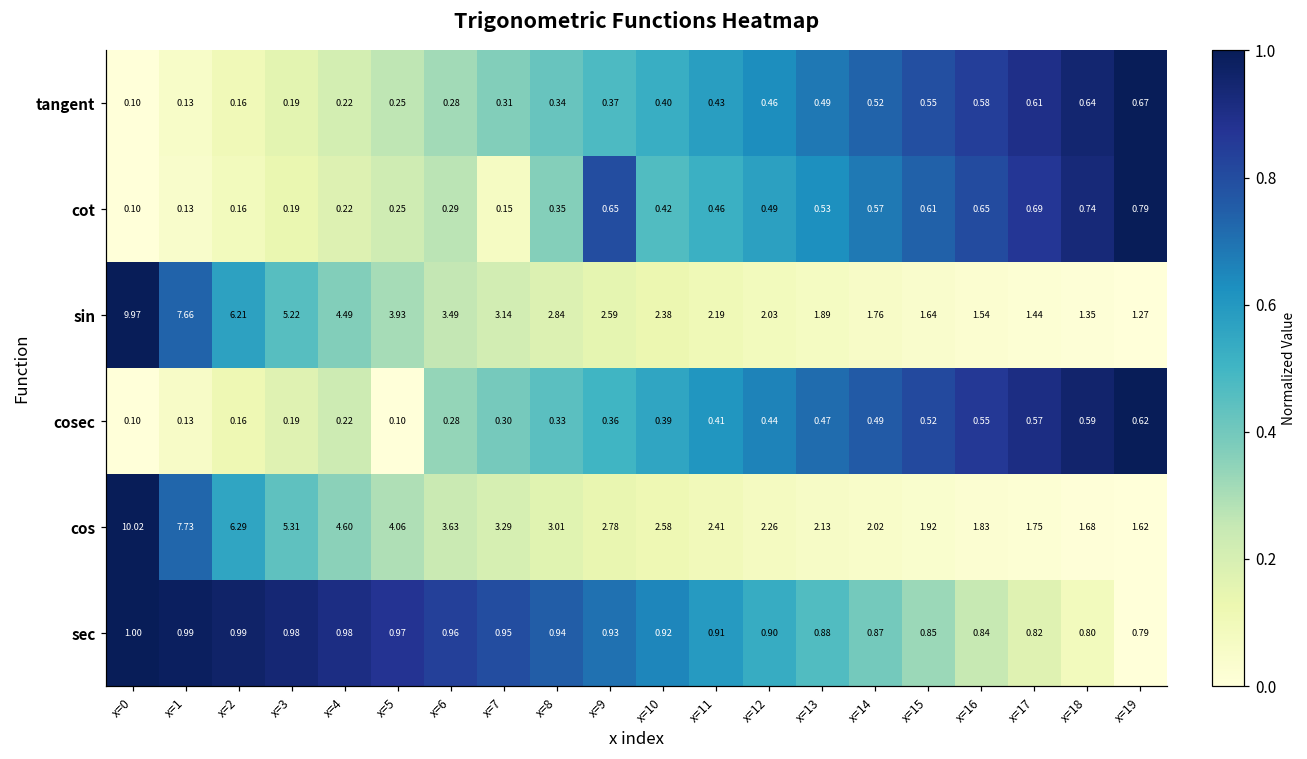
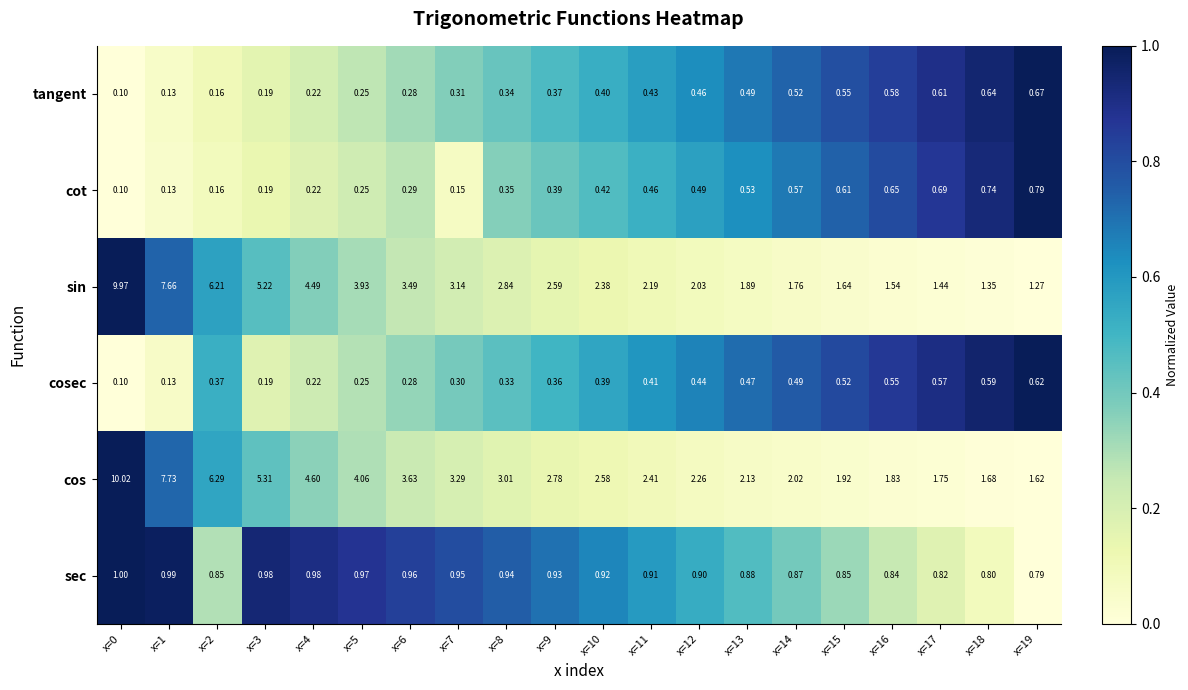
cot, x=9: 0.65 -> 0.39
cosec, x=2: 0.16 -> 0.37
cosec, x=5: 0.10 -> 0.25
sec, x=2: 0.99 -> 0.85
